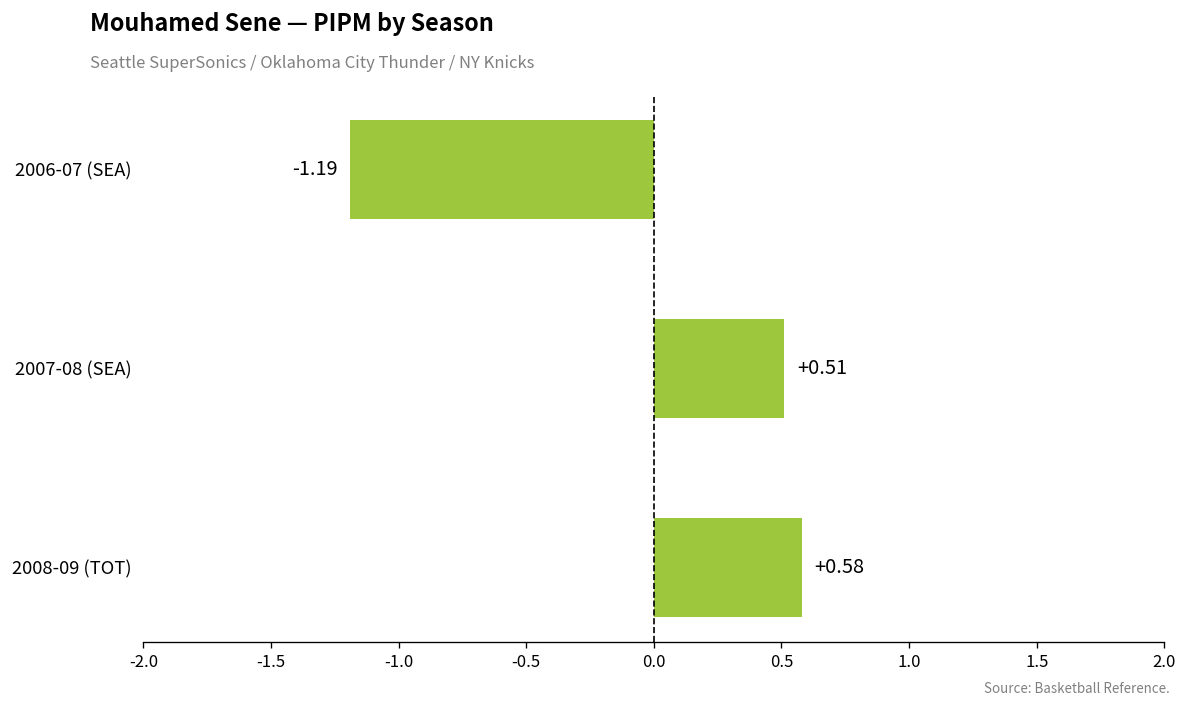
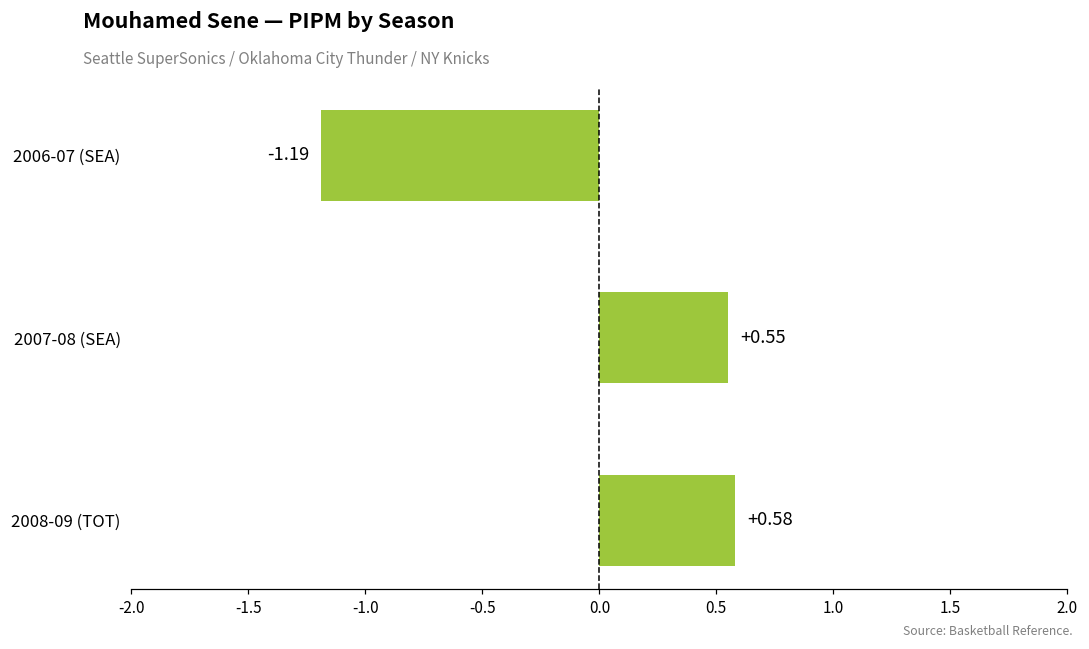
2007-08 (SEA): +0.51 -> +0.55
